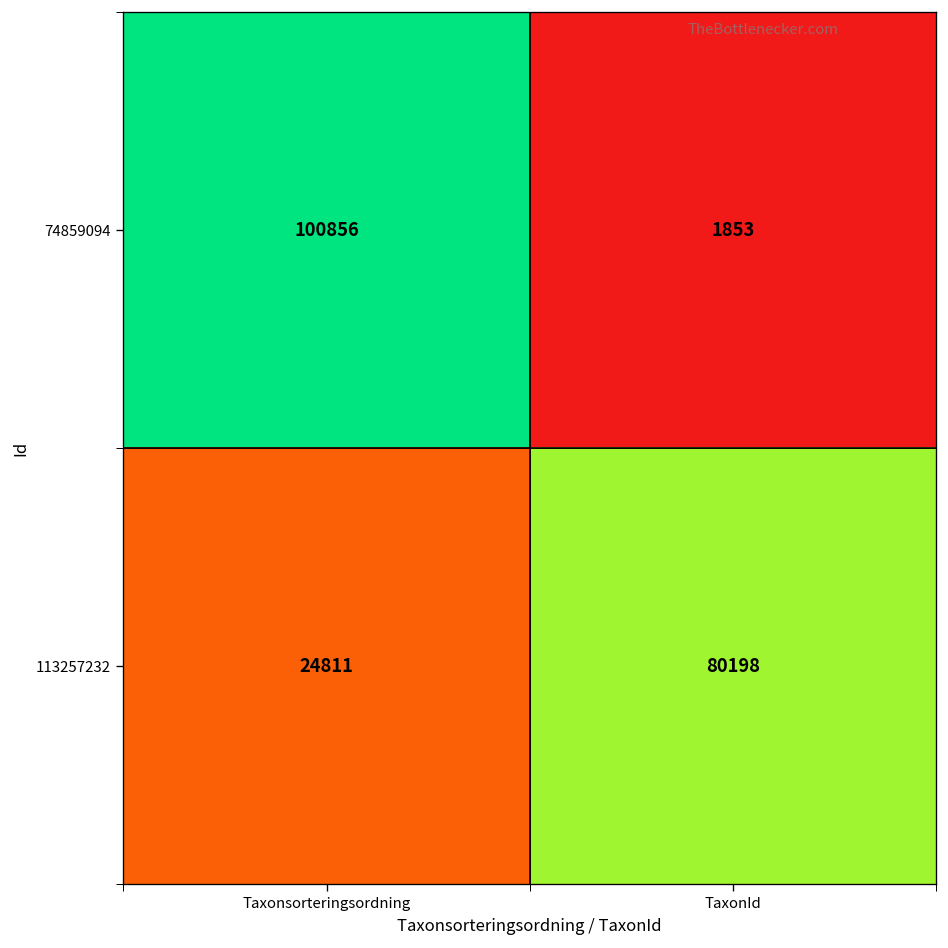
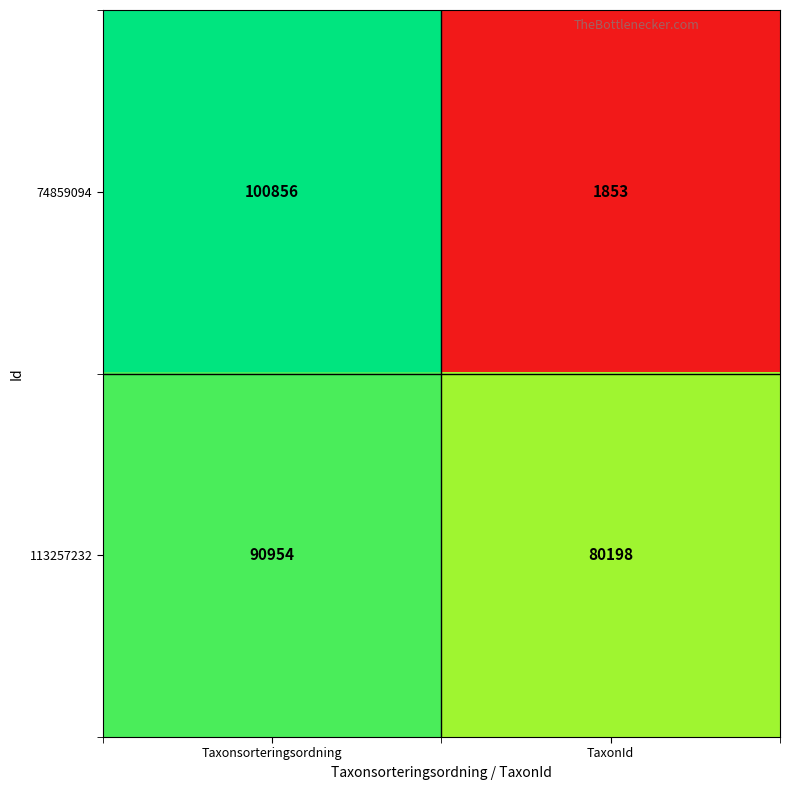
113257232, Taxonsorteringsordning: 24811 -> 90954
